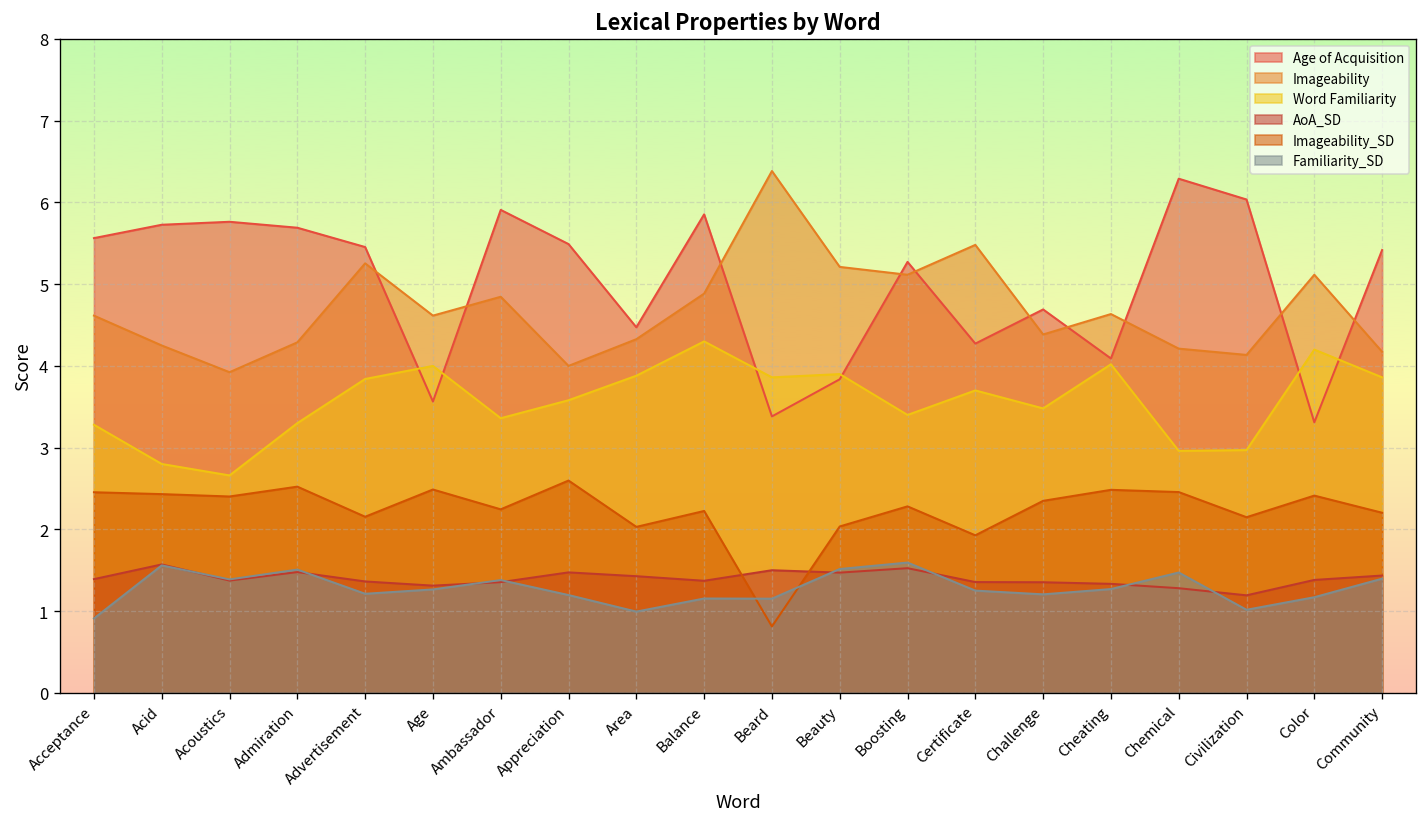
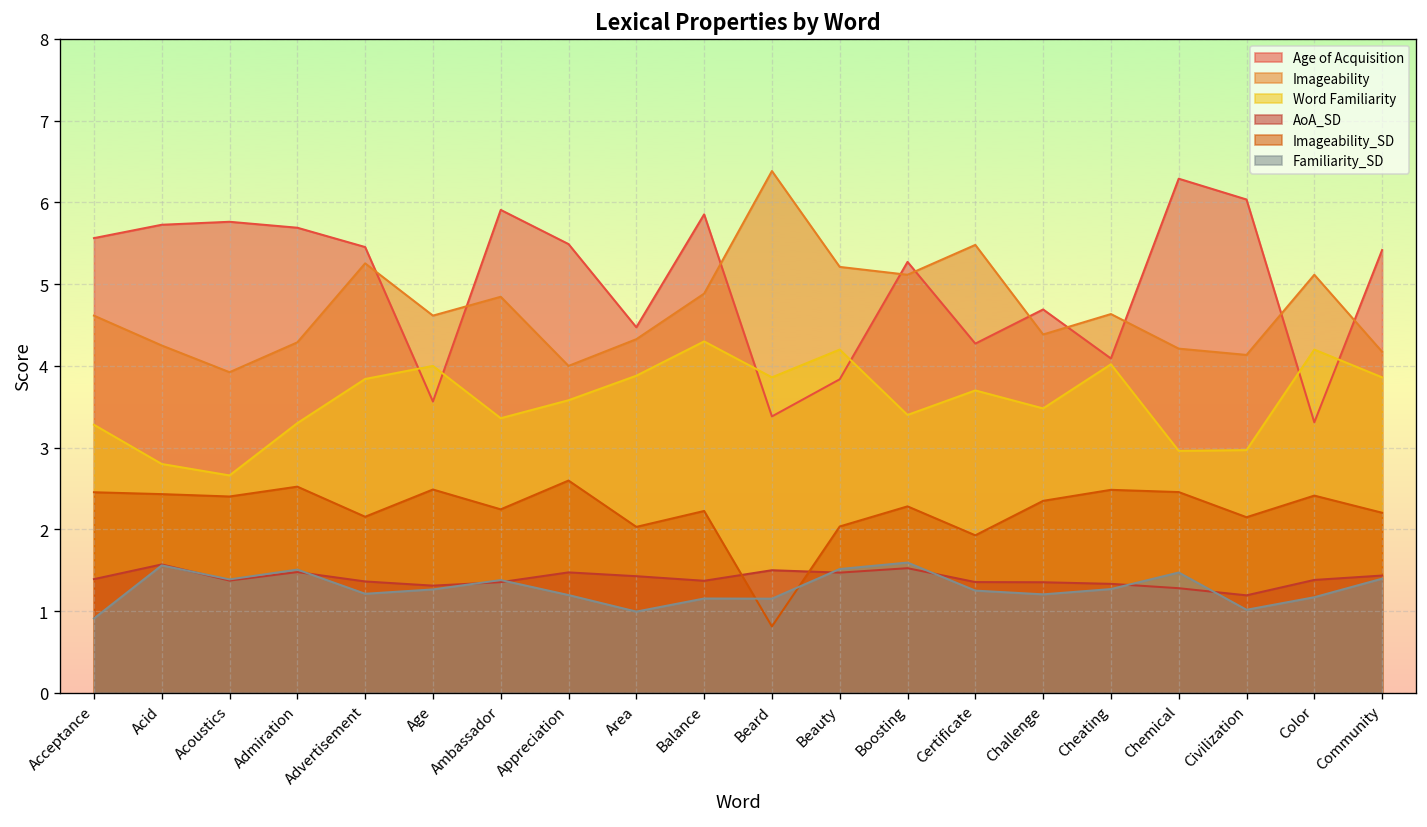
Word Familiarity, Beauty: 3.9 -> 4.2
